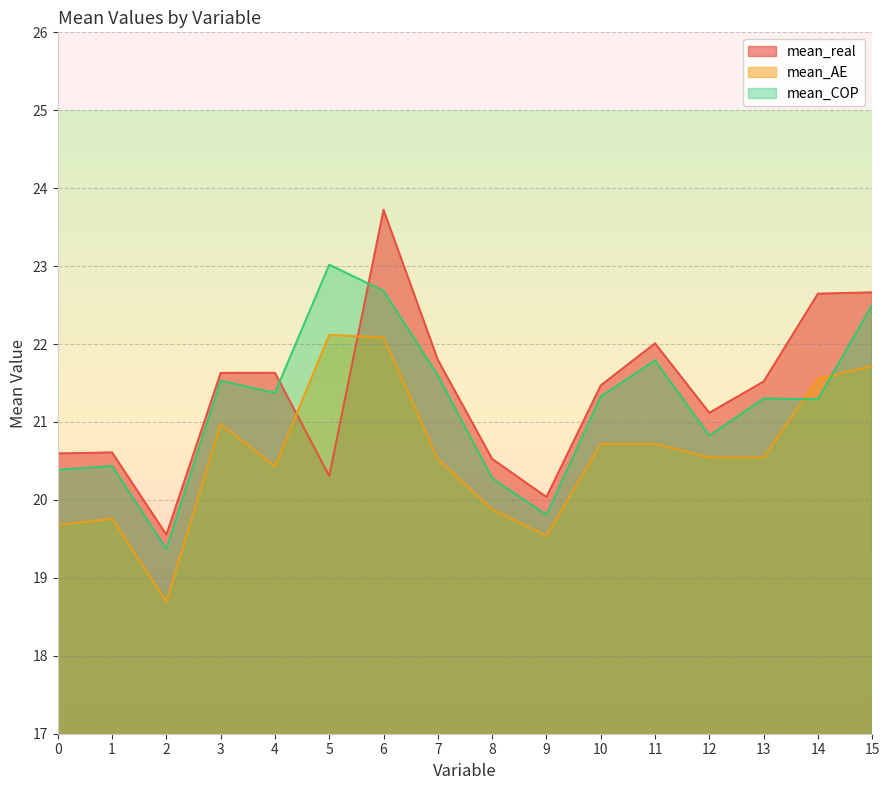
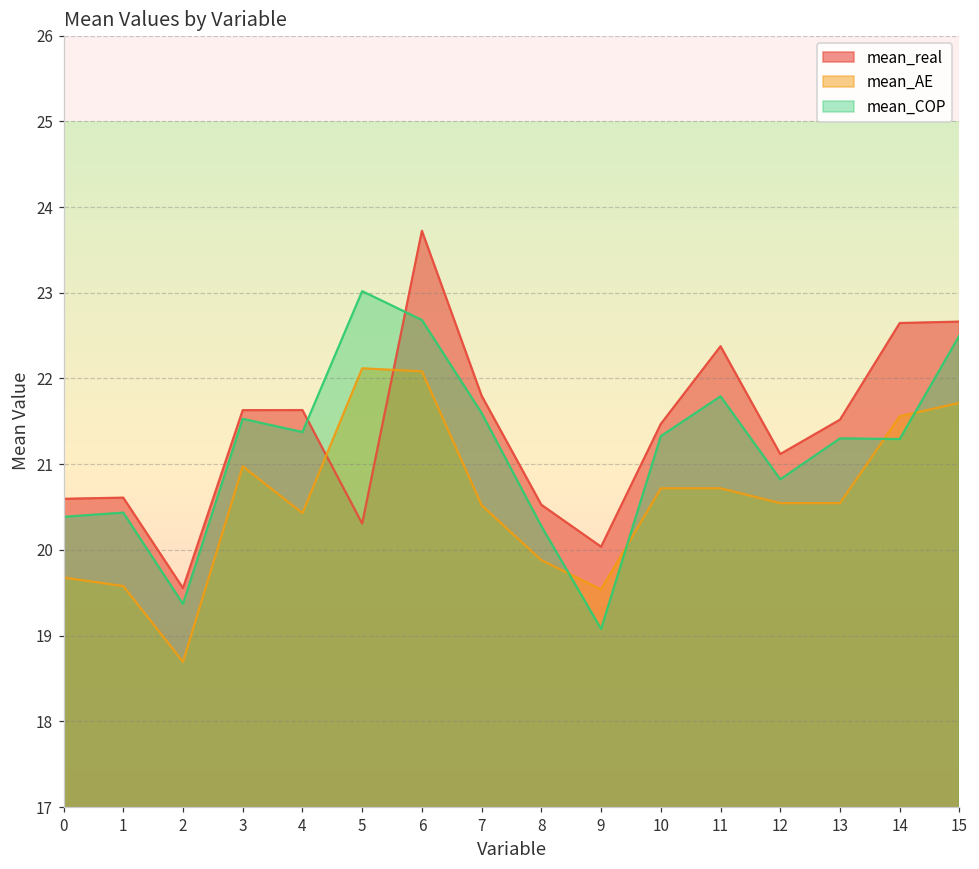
mean_AE, 1: 19.8 -> 19.6
mean_COP, 9: 19.8 -> 19.1
mean_real, 11: 22.0 -> 22.4
